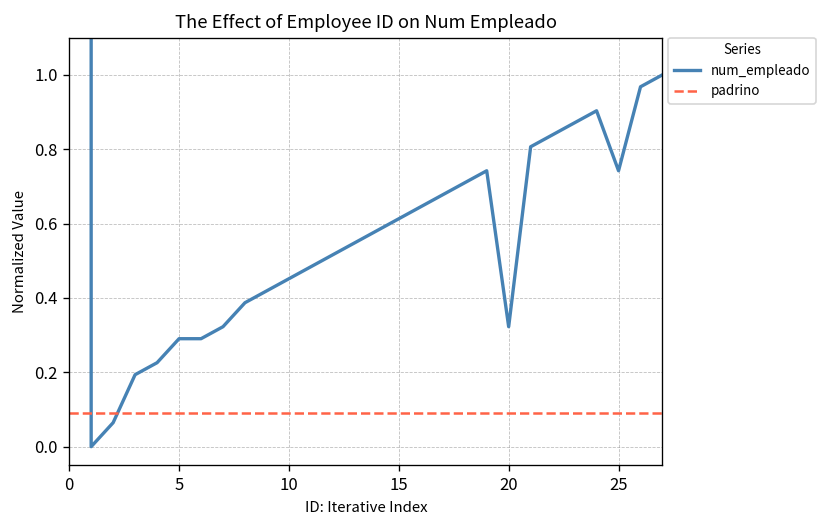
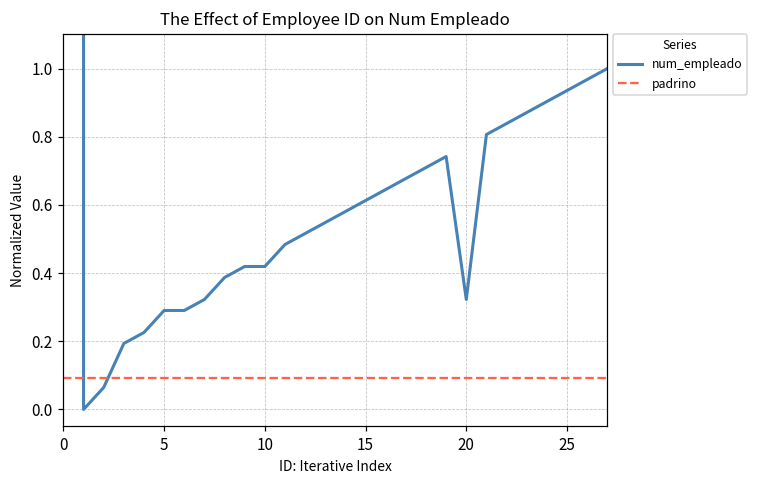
num_empleado, 10: 0.45 -> 0.42
num_empleado, 25: 0.74 -> 0.94
